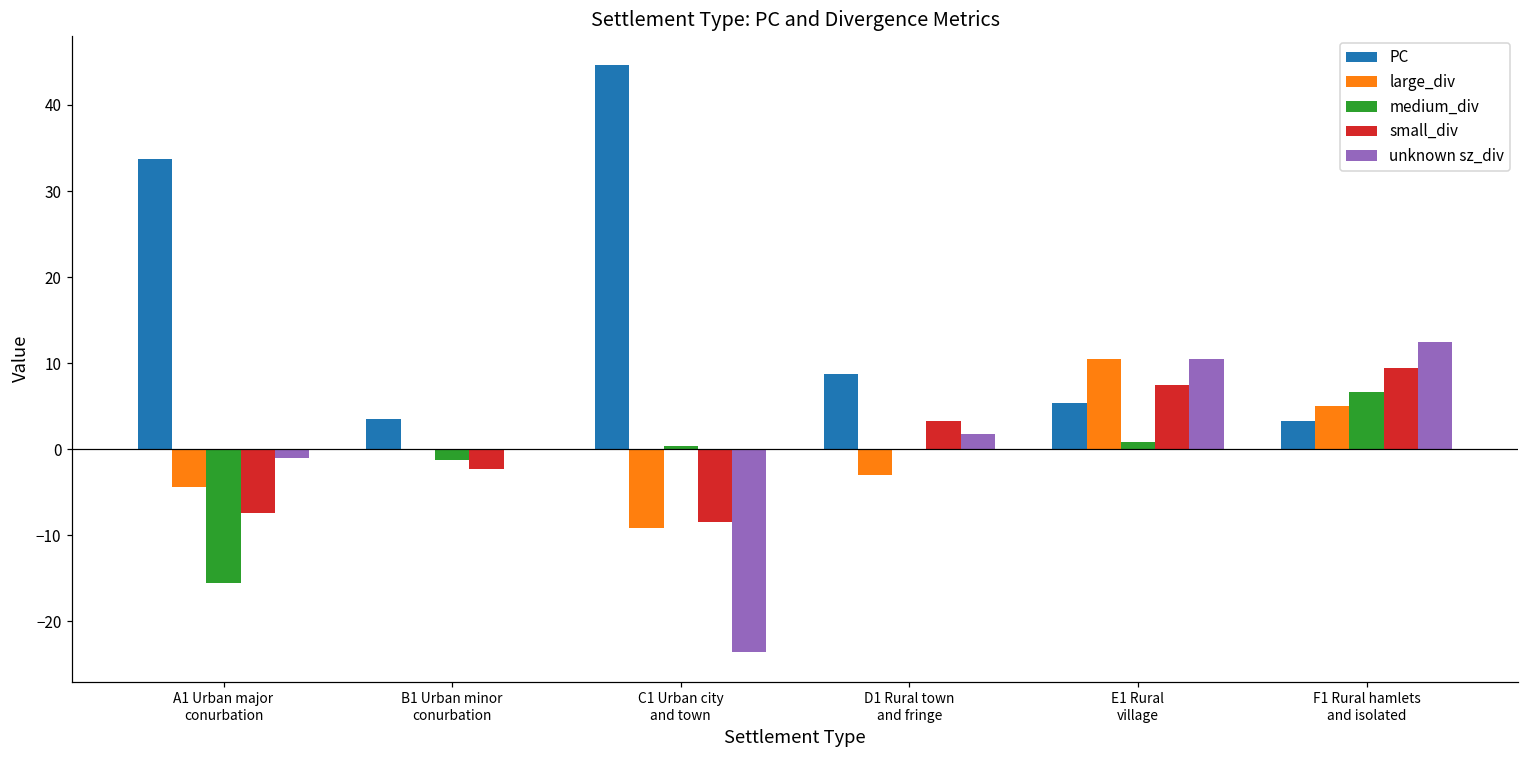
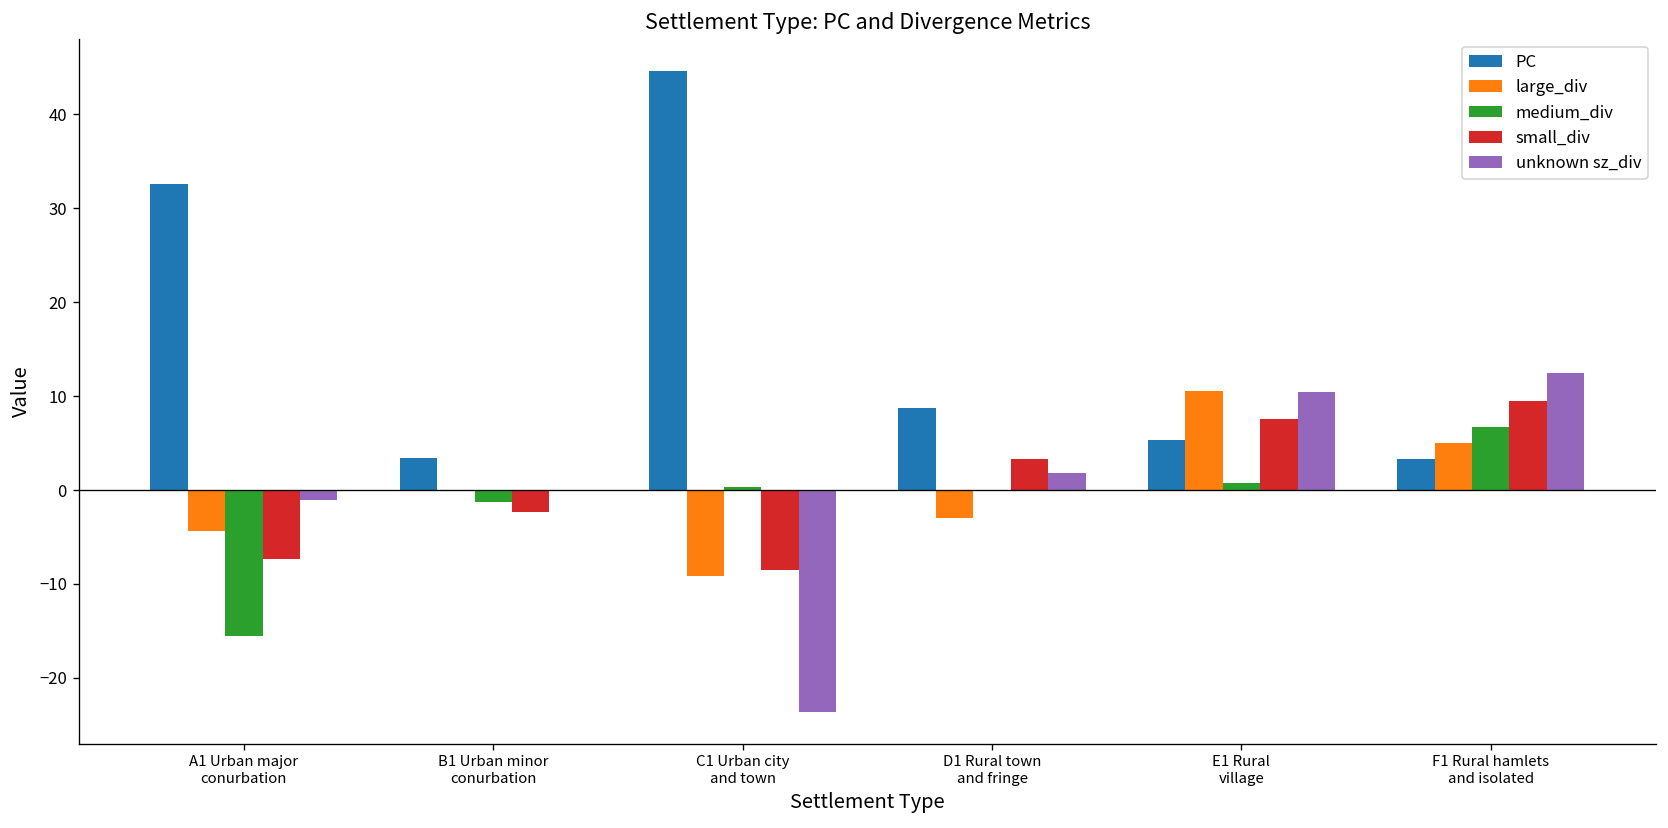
PC, A1 Urban major conurbation: 34 -> 33
